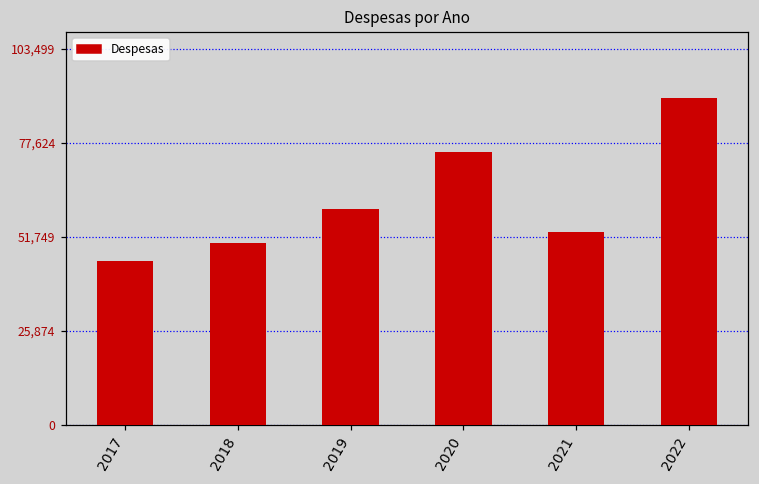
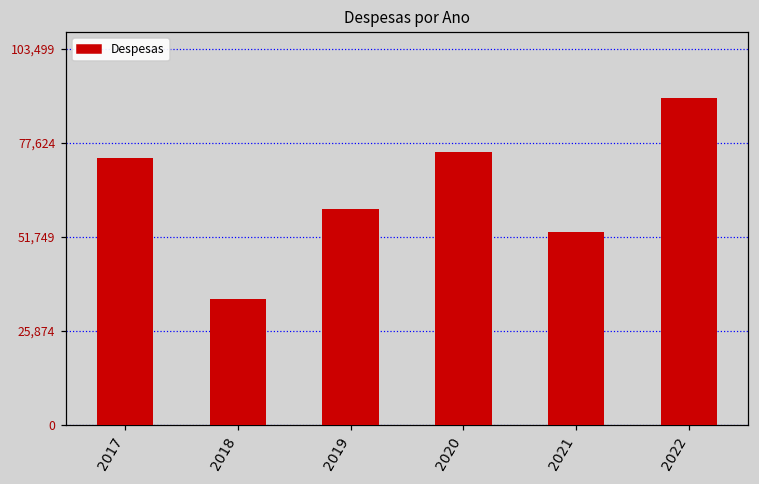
2017: 45,000 -> 73,000
2018: 50,000 -> 35,000
